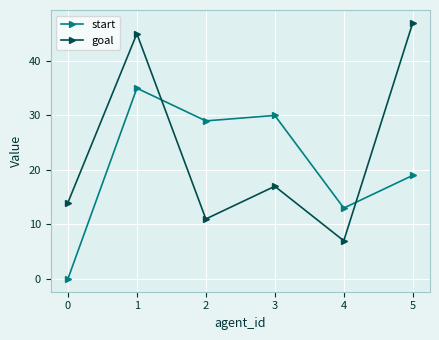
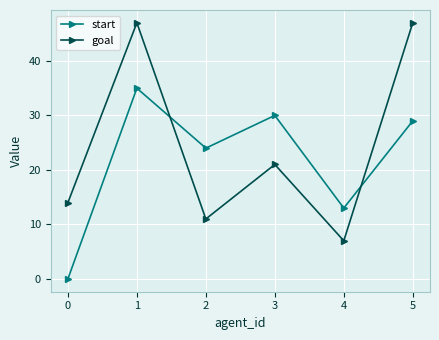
goal, 1: 45 -> 47
start, 2: 29 -> 24
goal, 3: 17 -> 21
start, 5: 19 -> 29
